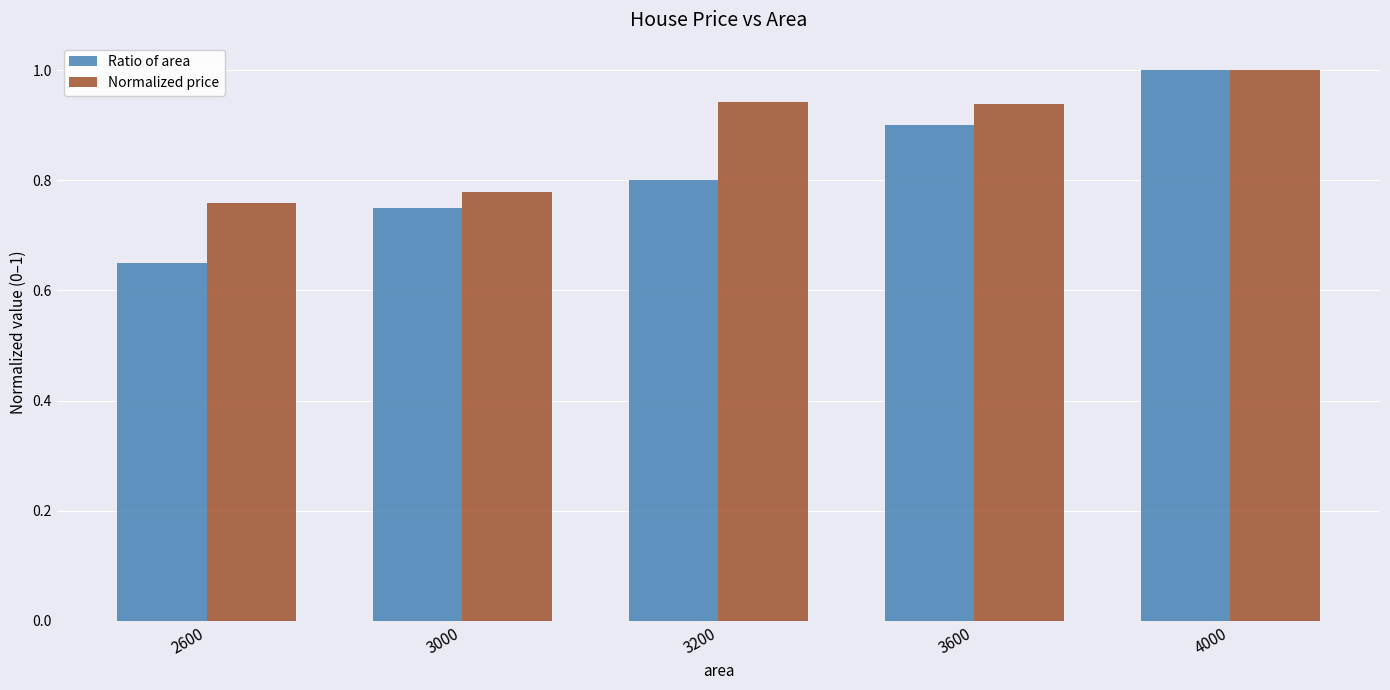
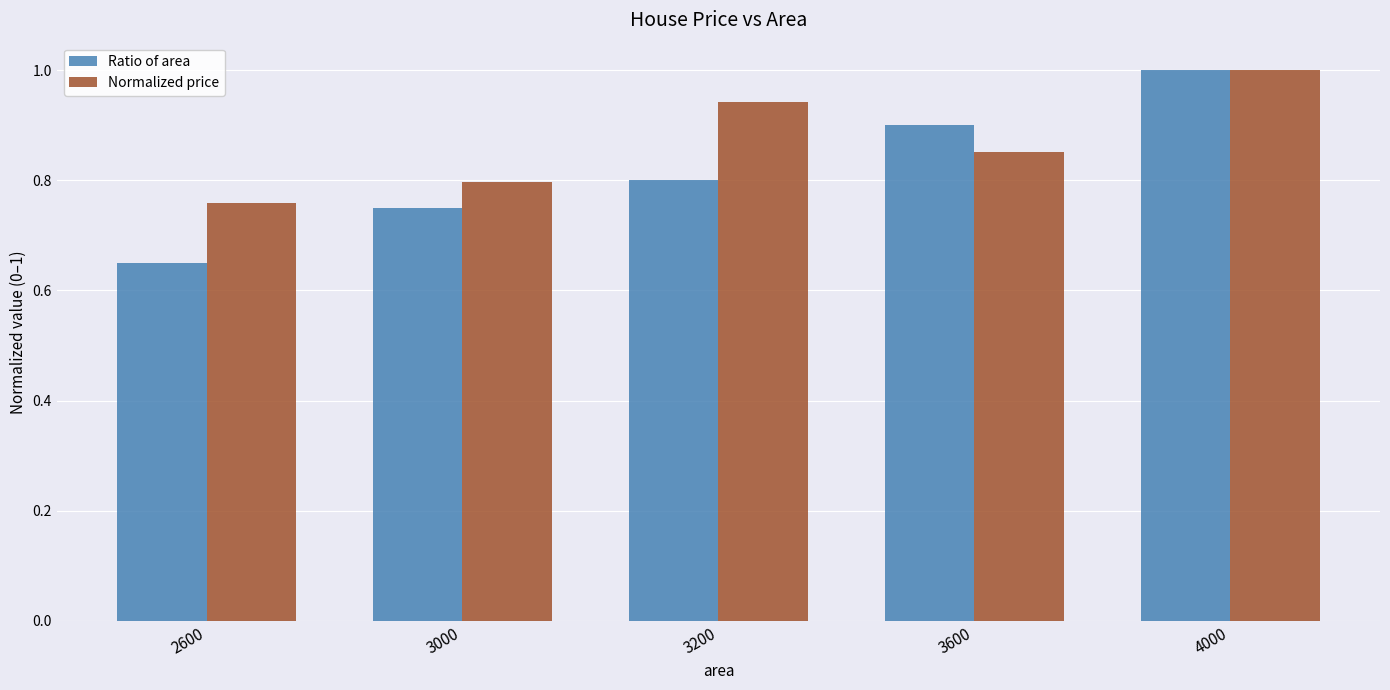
Normalized price, 3000: 0.78 -> 0.80
Normalized price, 3600: 0.94 -> 0.85
